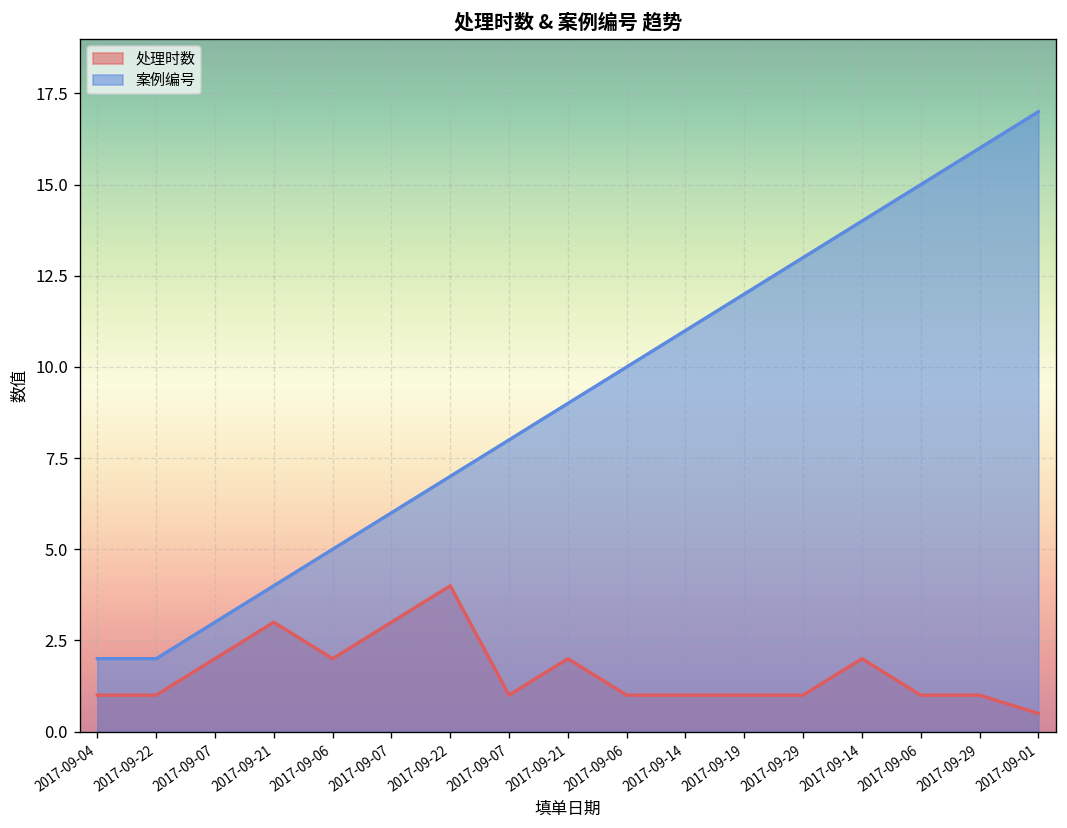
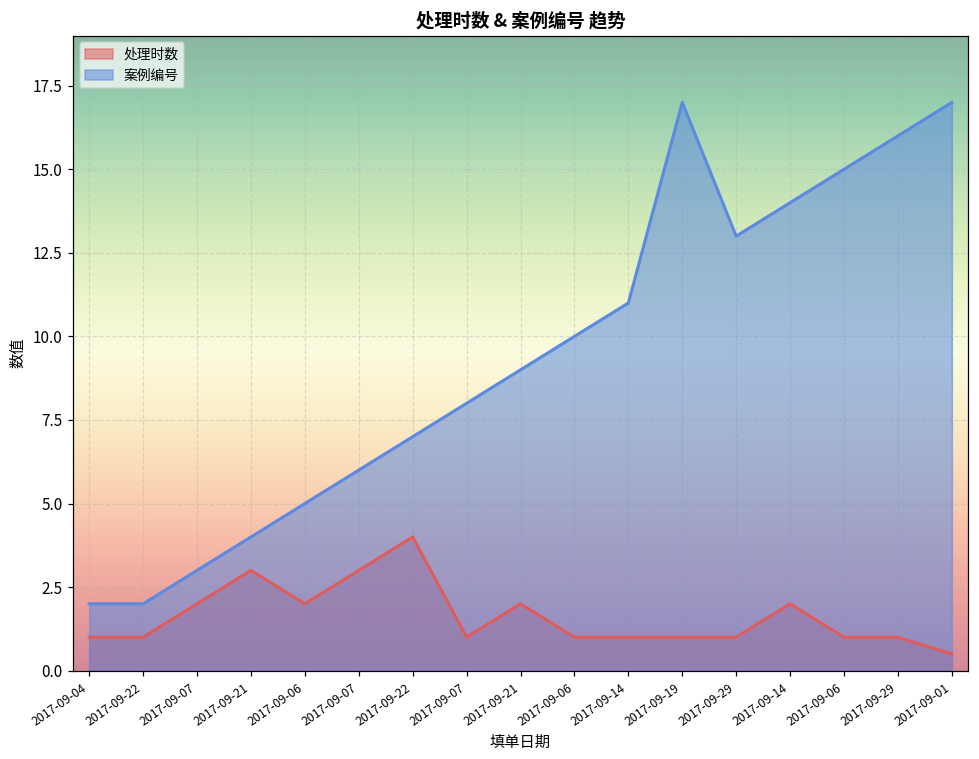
案例编号, 2017-09-19: 12 -> 17
